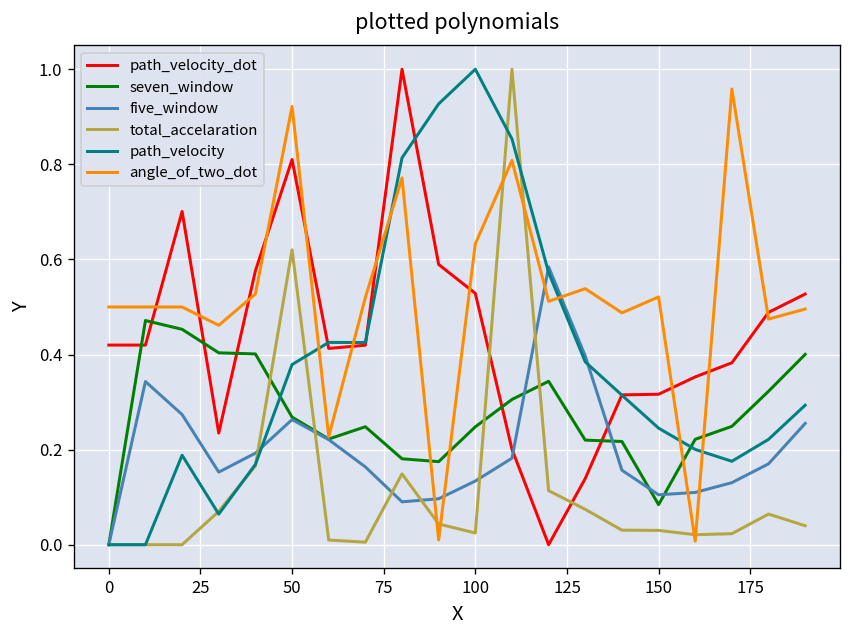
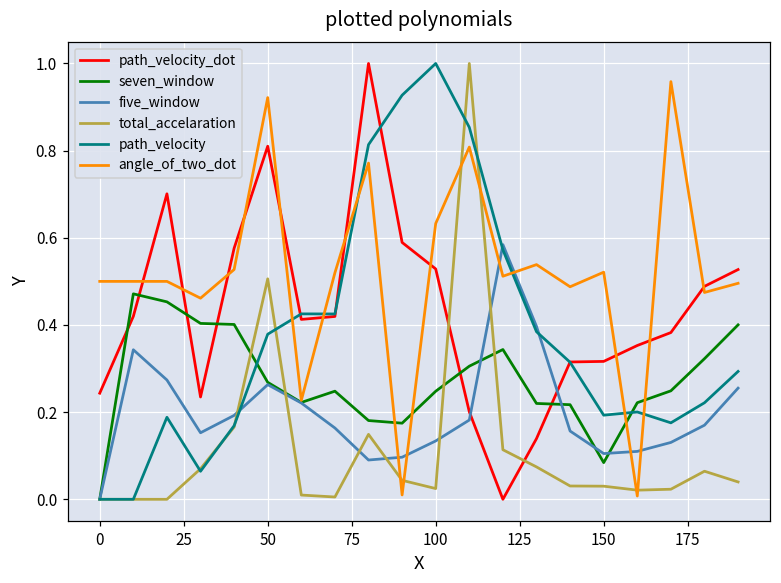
path_velocity_dot, 0: 0.42 -> 0.24
total_accelaration, 50: 0.62 -> 0.51
path_velocity, 150: 0.25 -> 0.19
